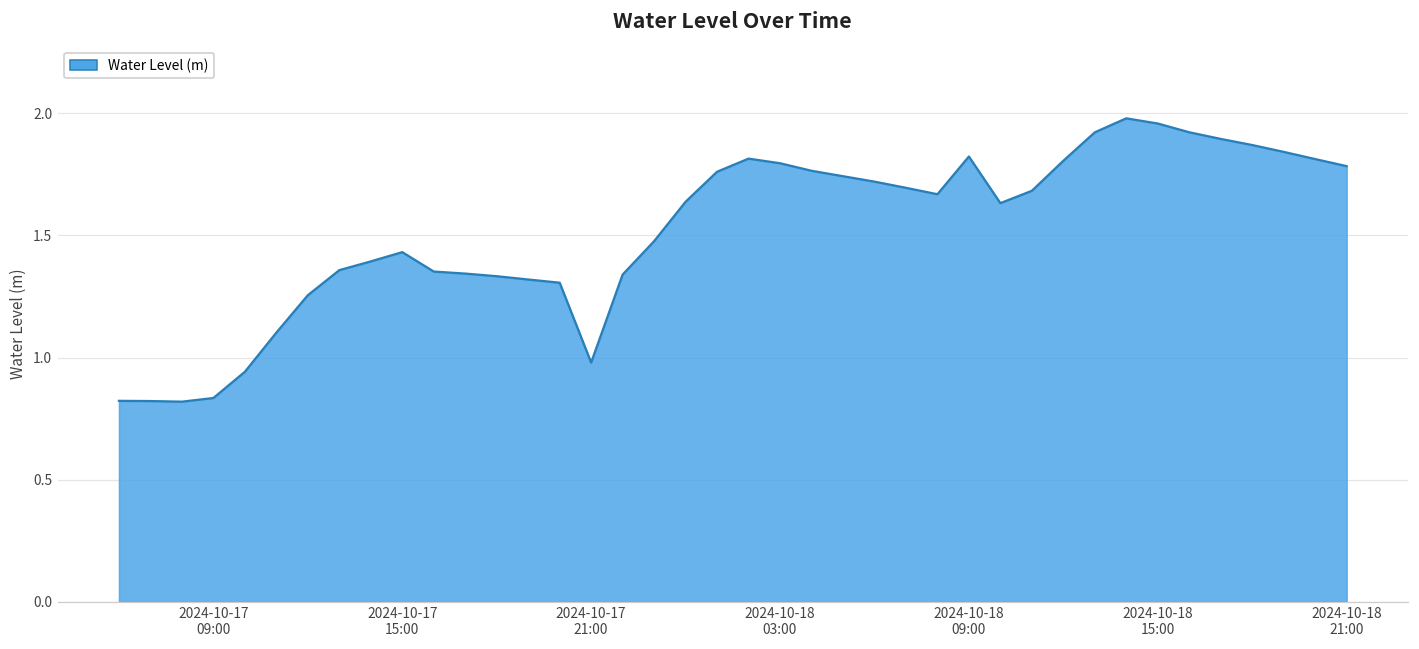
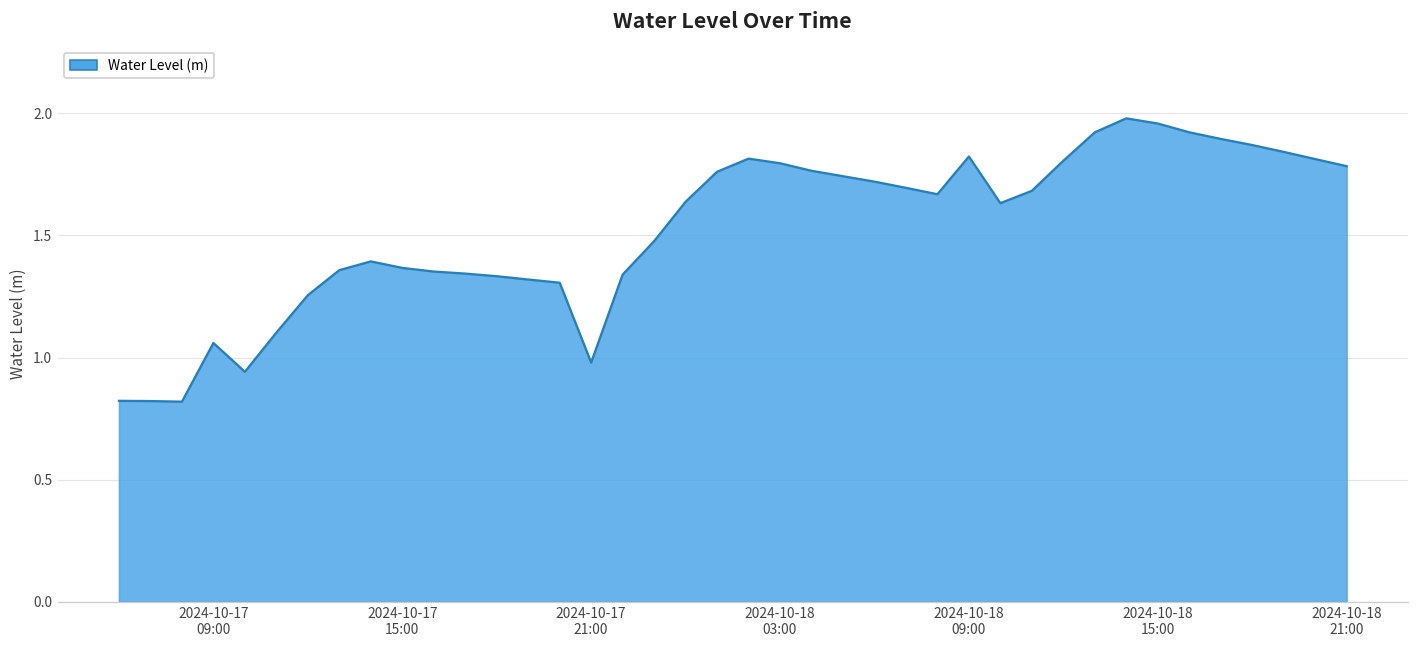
2024-10-17 09:00: 0.83 -> 1.06
2024-10-17 15:00: 1.43 -> 1.37
